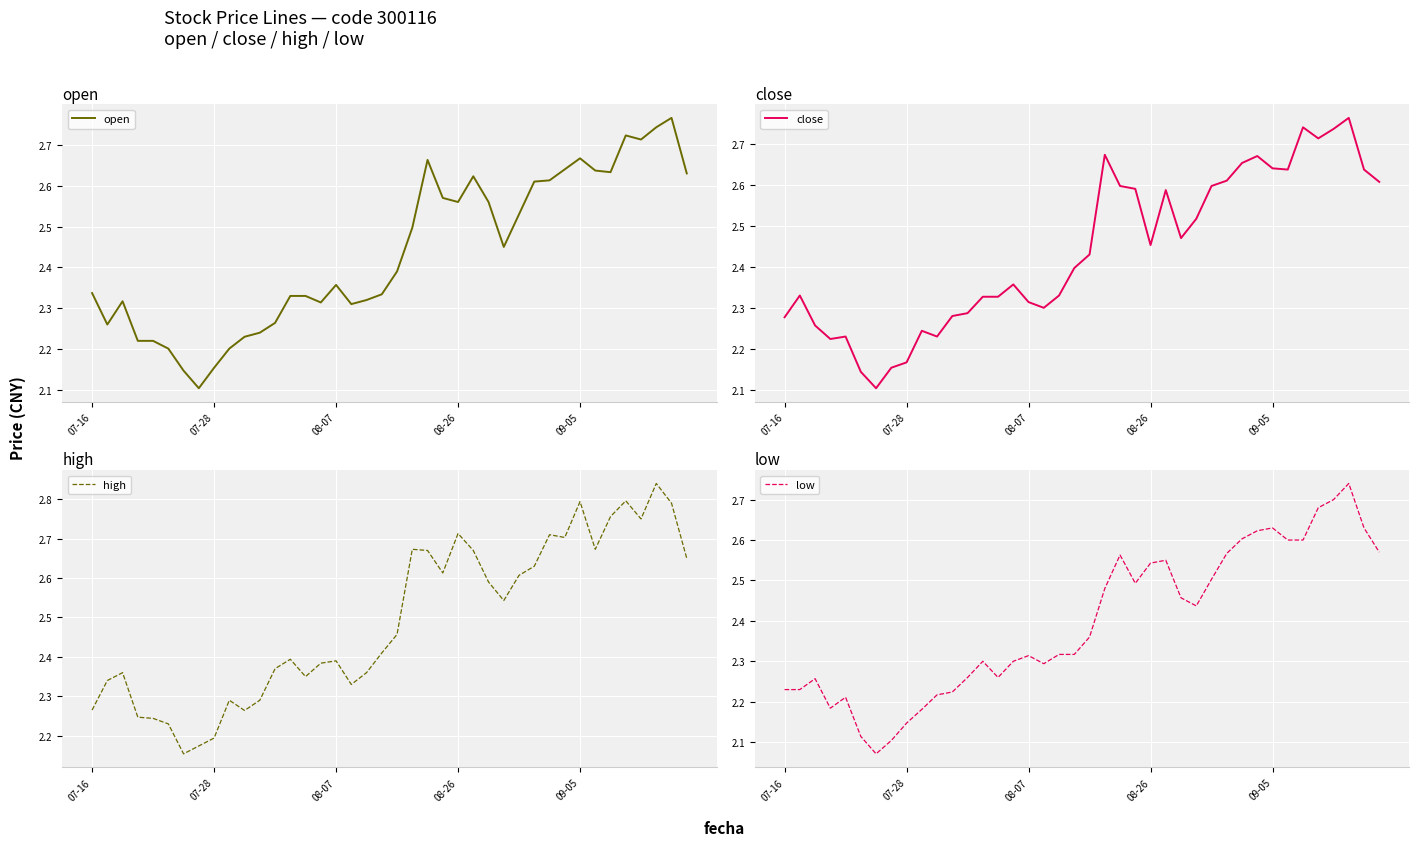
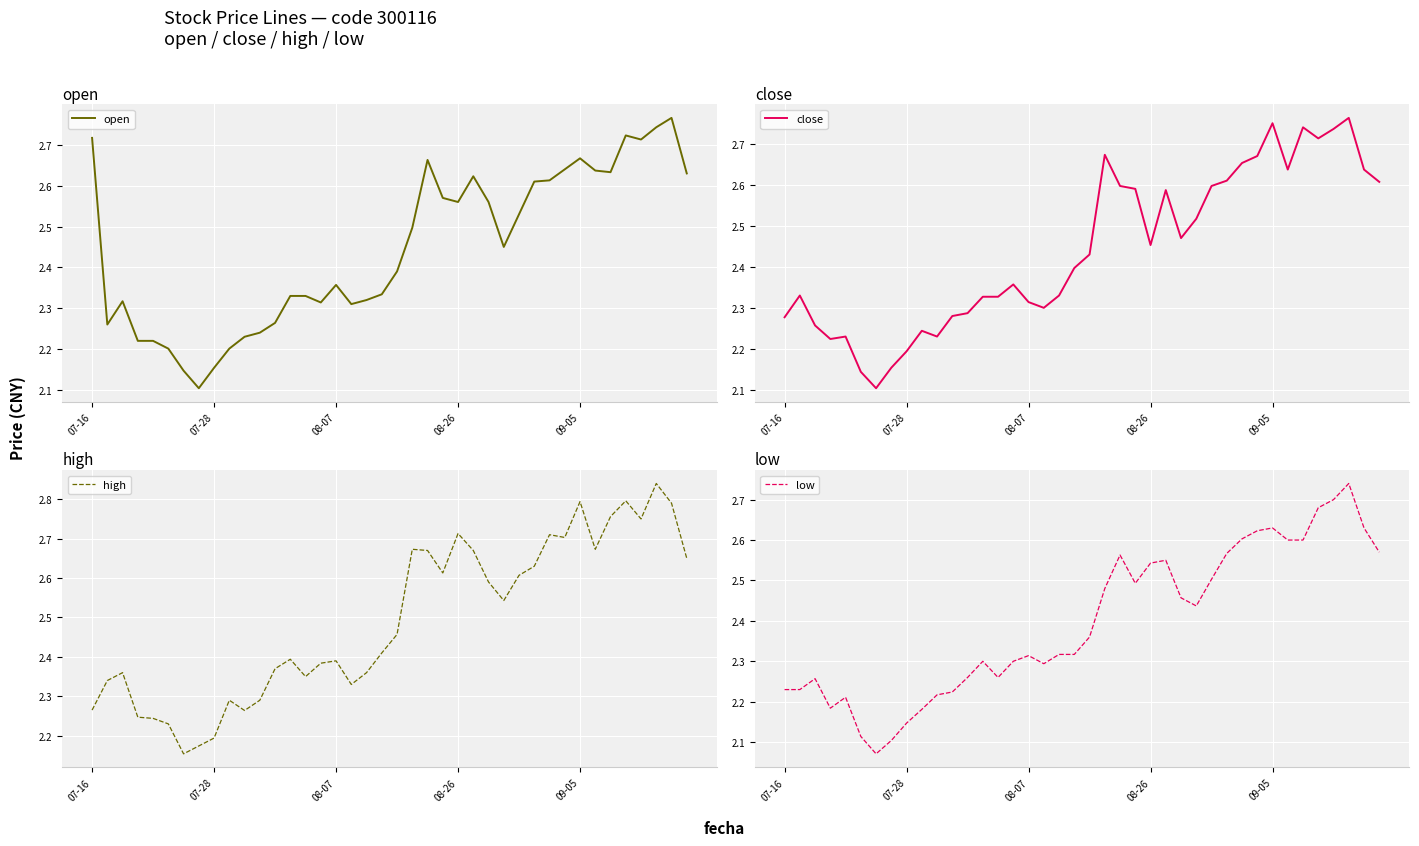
open, 07-16: 2.34 -> 2.72
close, 07-28: 2.17 -> 2.19
close, 09-05: 2.64 -> 2.75
